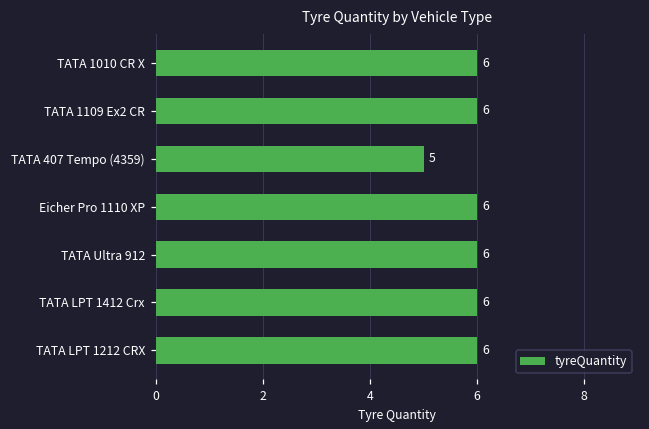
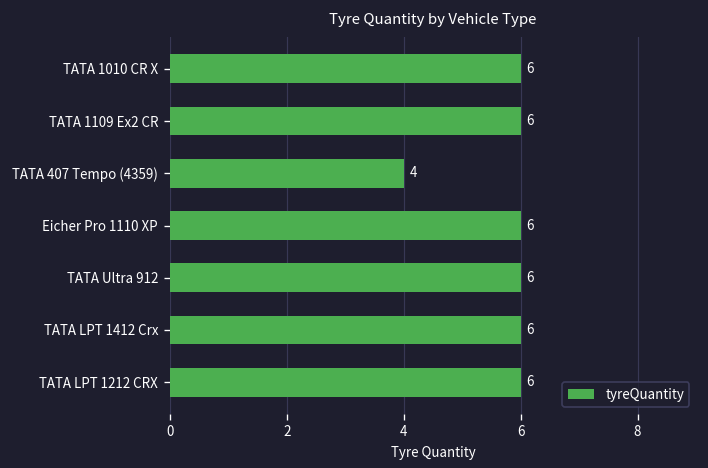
TATA 407 Tempo (4359): 5 -> 4
